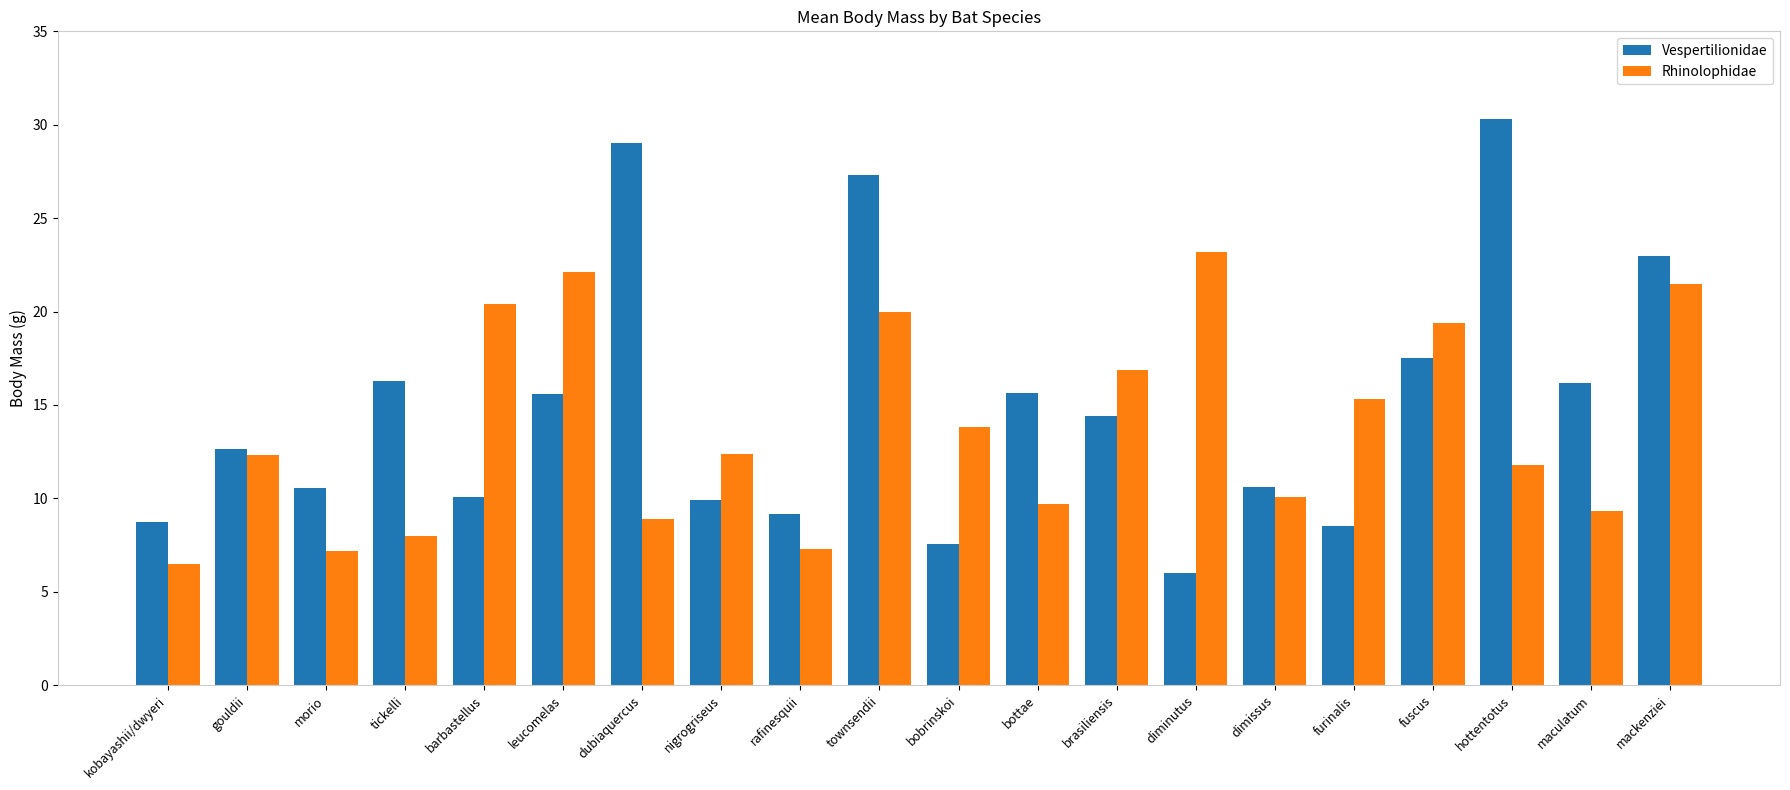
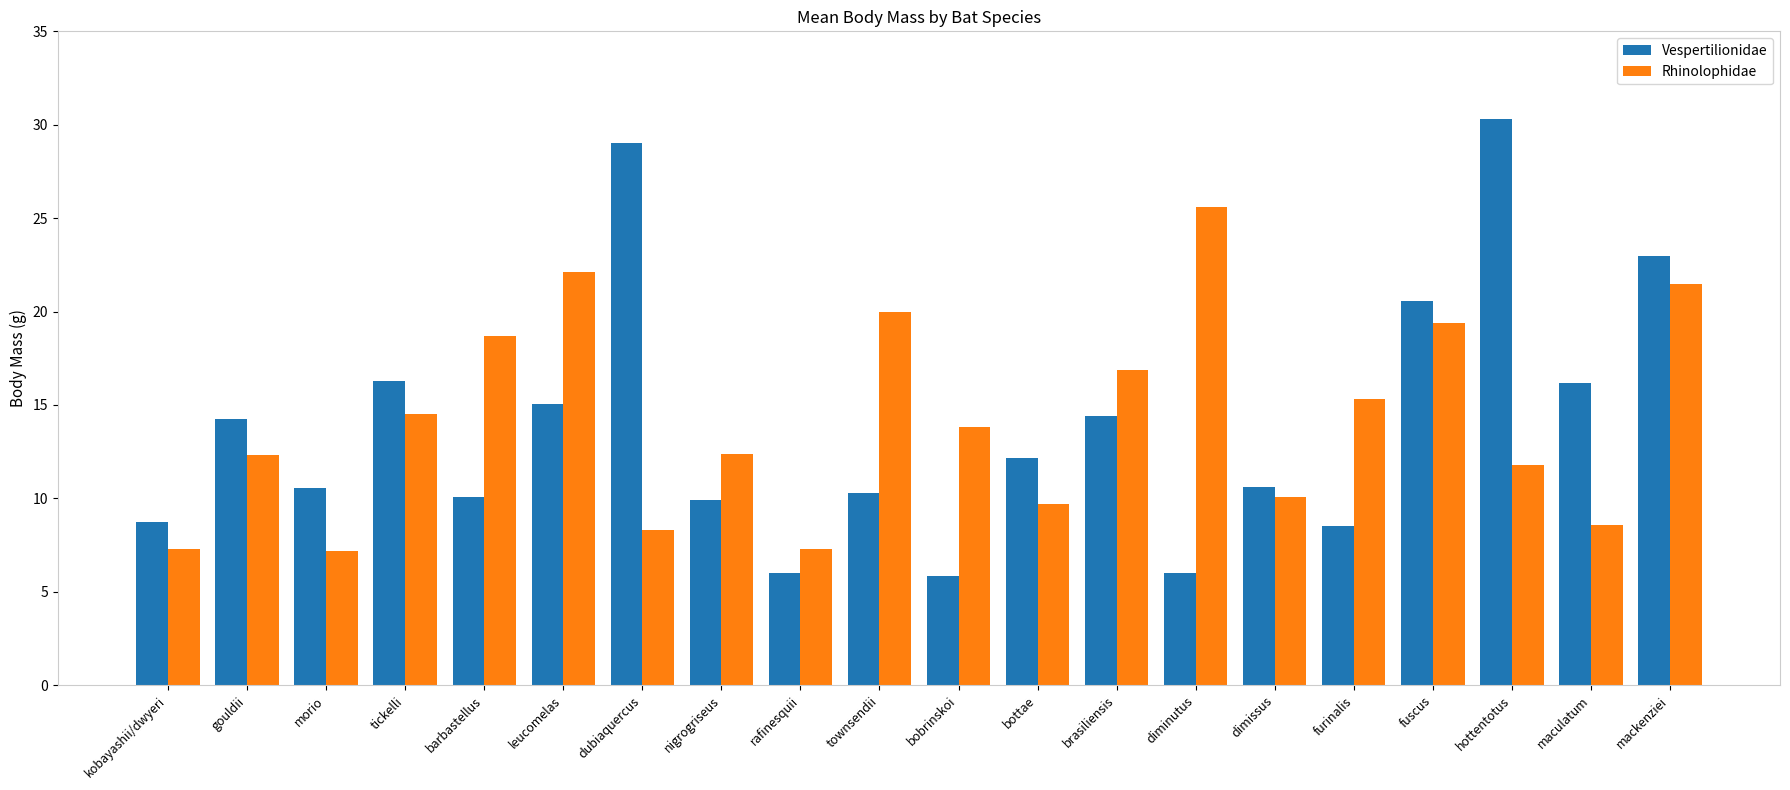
Rhinolophidae, kobayashii/dwyeri: 6.5 -> 7.3
Vespertilionidae, gouldii: 12.7 -> 14.2
Rhinolophidae, tickelli: 8.0 -> 14.5
Rhinolophidae, barbastellus: 20.4 -> 18.7
Vespertilionidae, leucomelas: 15.6 -> 15.1
Rhinolophidae, dubiaquercus: 8.9 -> 8.3
Vespertilionidae, rafinesquii: 9.2 -> 6.0
Vespertilionidae, townsendii: 27.3 -> 10.3
Vespertilionidae, bobrinskoi: 7.5 -> 5.9
Vespertilionidae, bottae: 15.7 -> 12.2
Rhinolophidae, diminutus: 23.2 -> 25.6
Vespertilionidae, fuscus: 17.5 -> 20.5
Rhinolophidae, maculatum: 9.3 -> 8.6
